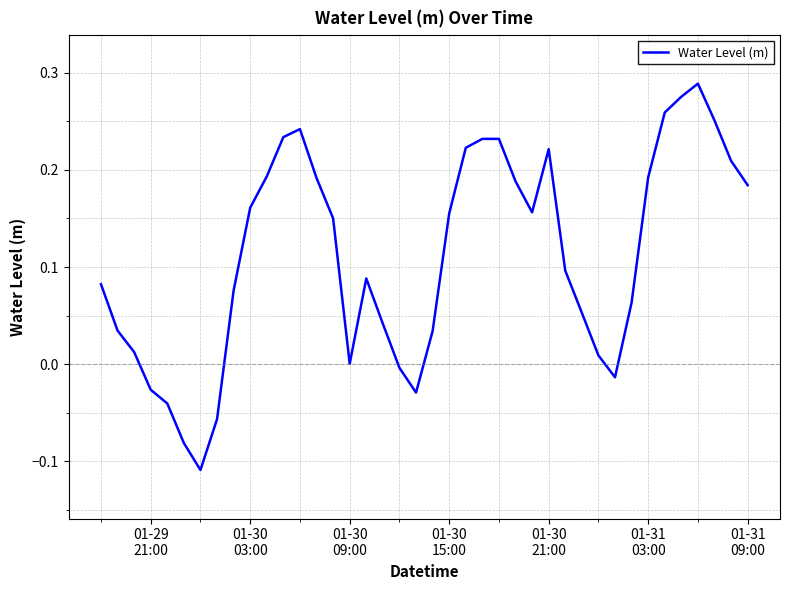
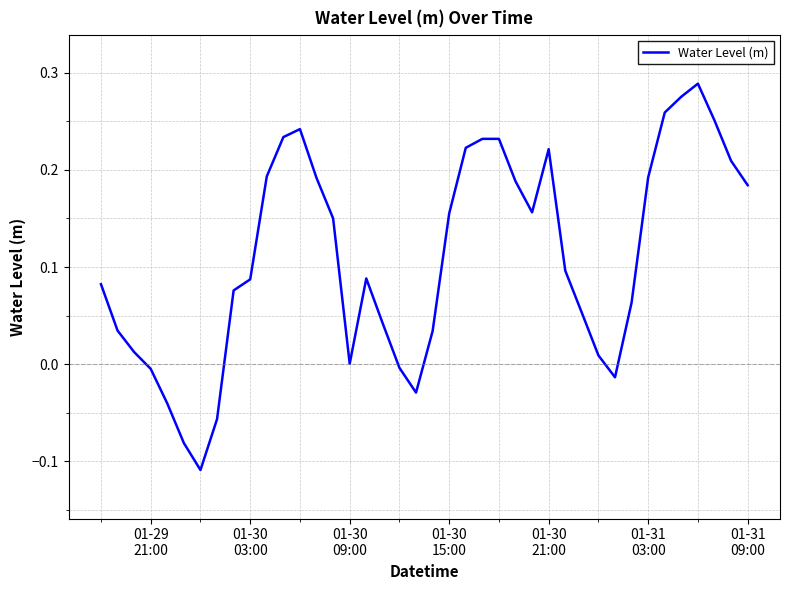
01-29 21:00: -0.03 -> -0.01
01-30 03:00: 0.16 -> 0.09
